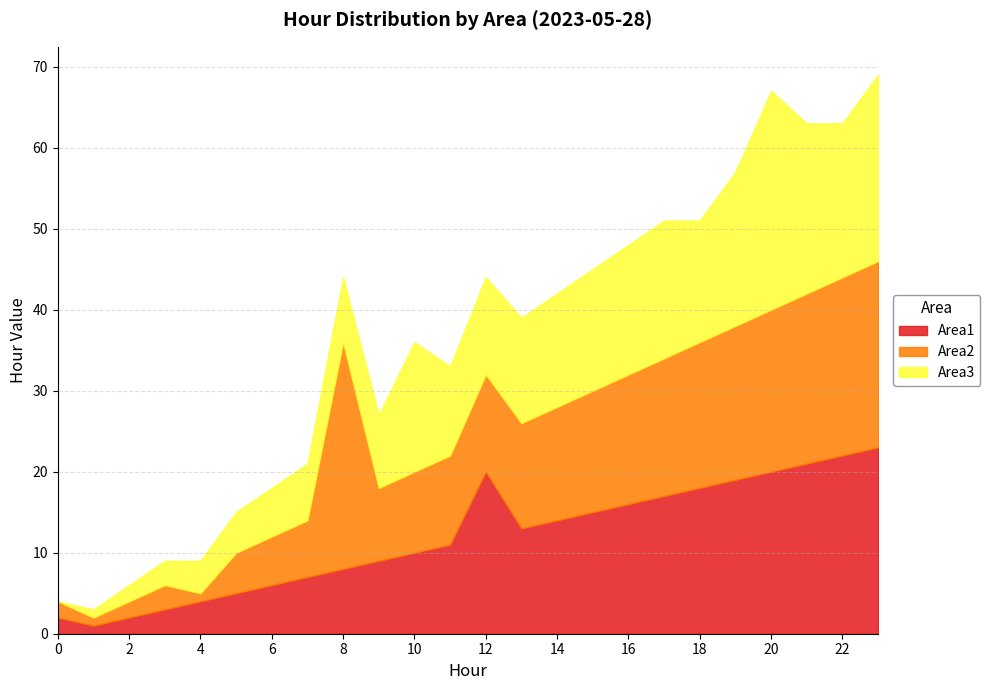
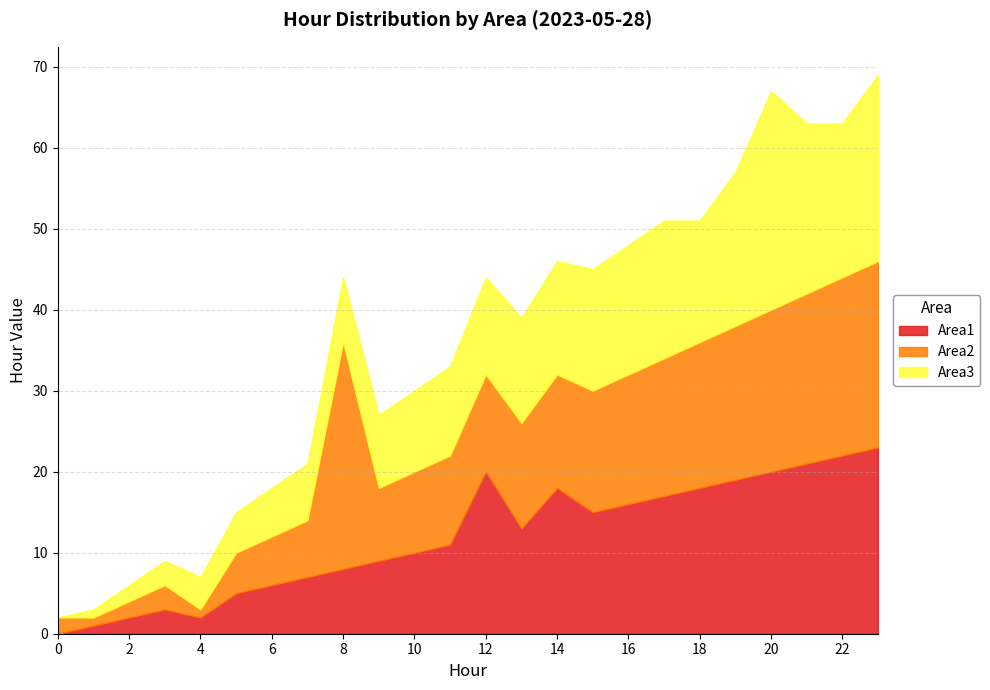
Area1, 0: 2 -> 0
Area1, 4: 4 -> 2
Area3, 10: 16 -> 10
Area1, 14: 14 -> 18
